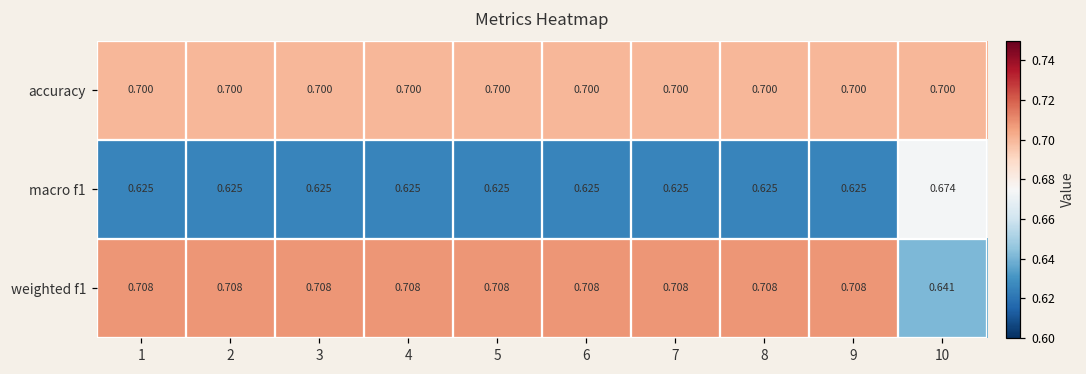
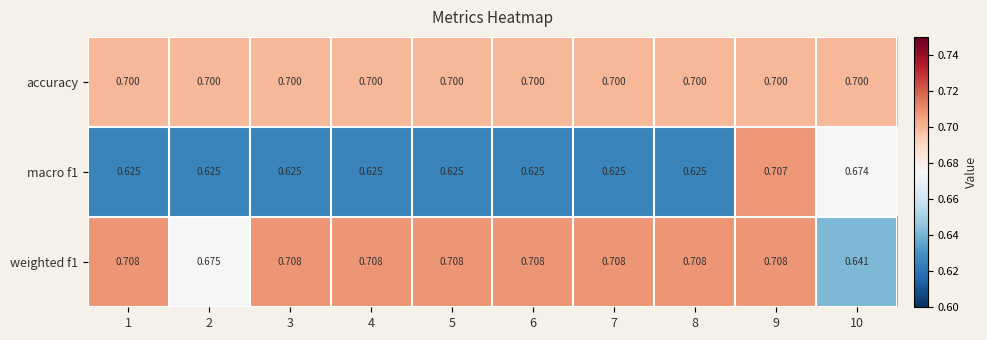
macro f1, 9: 0.625 -> 0.707
weighted f1, 2: 0.708 -> 0.675
